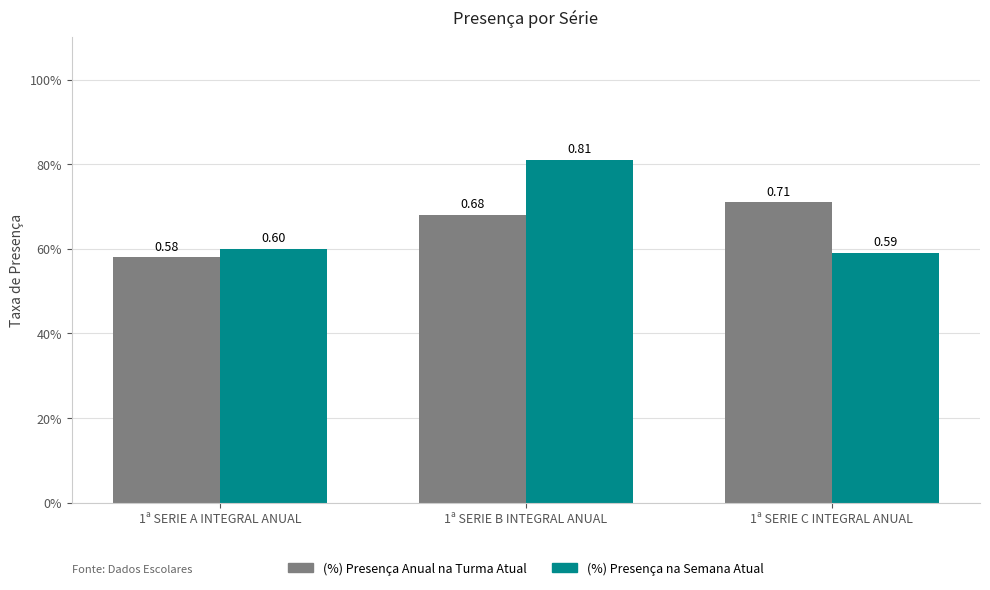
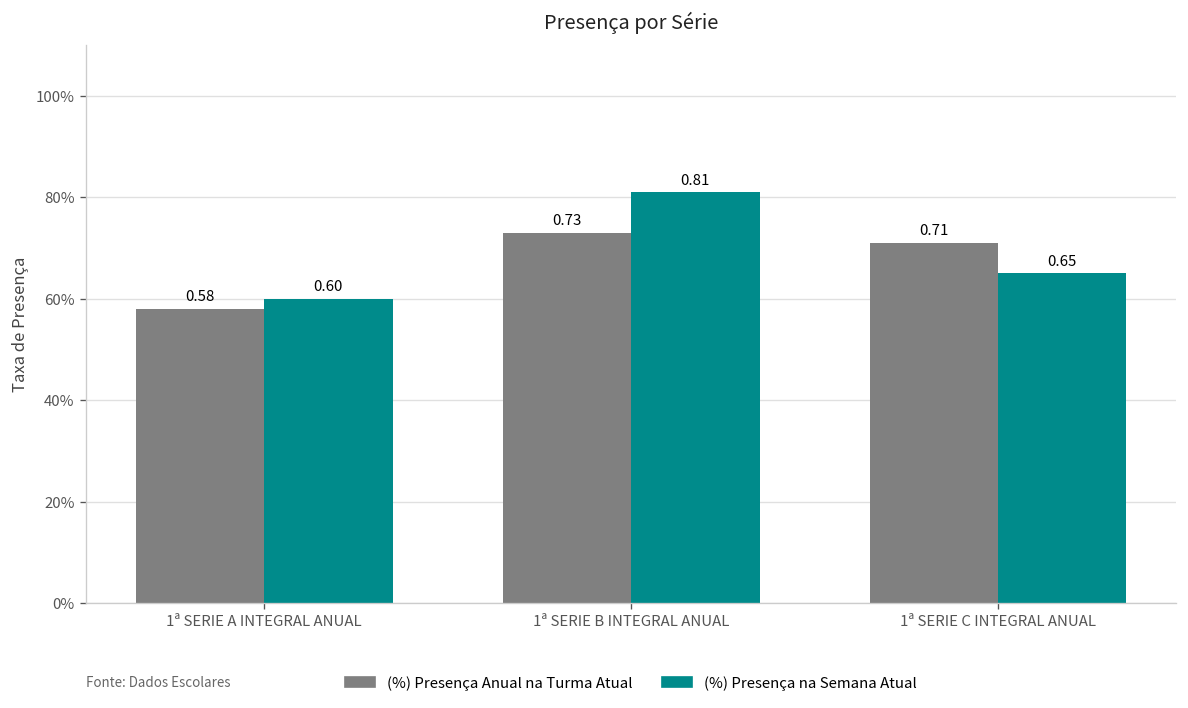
(%) Presença Anual na Turma Atual, 1ª SERIE B INTEGRAL ANUAL: 0.68 -> 0.73
(%) Presença na Semana Atual, 1ª SERIE C INTEGRAL ANUAL: 0.59 -> 0.65
